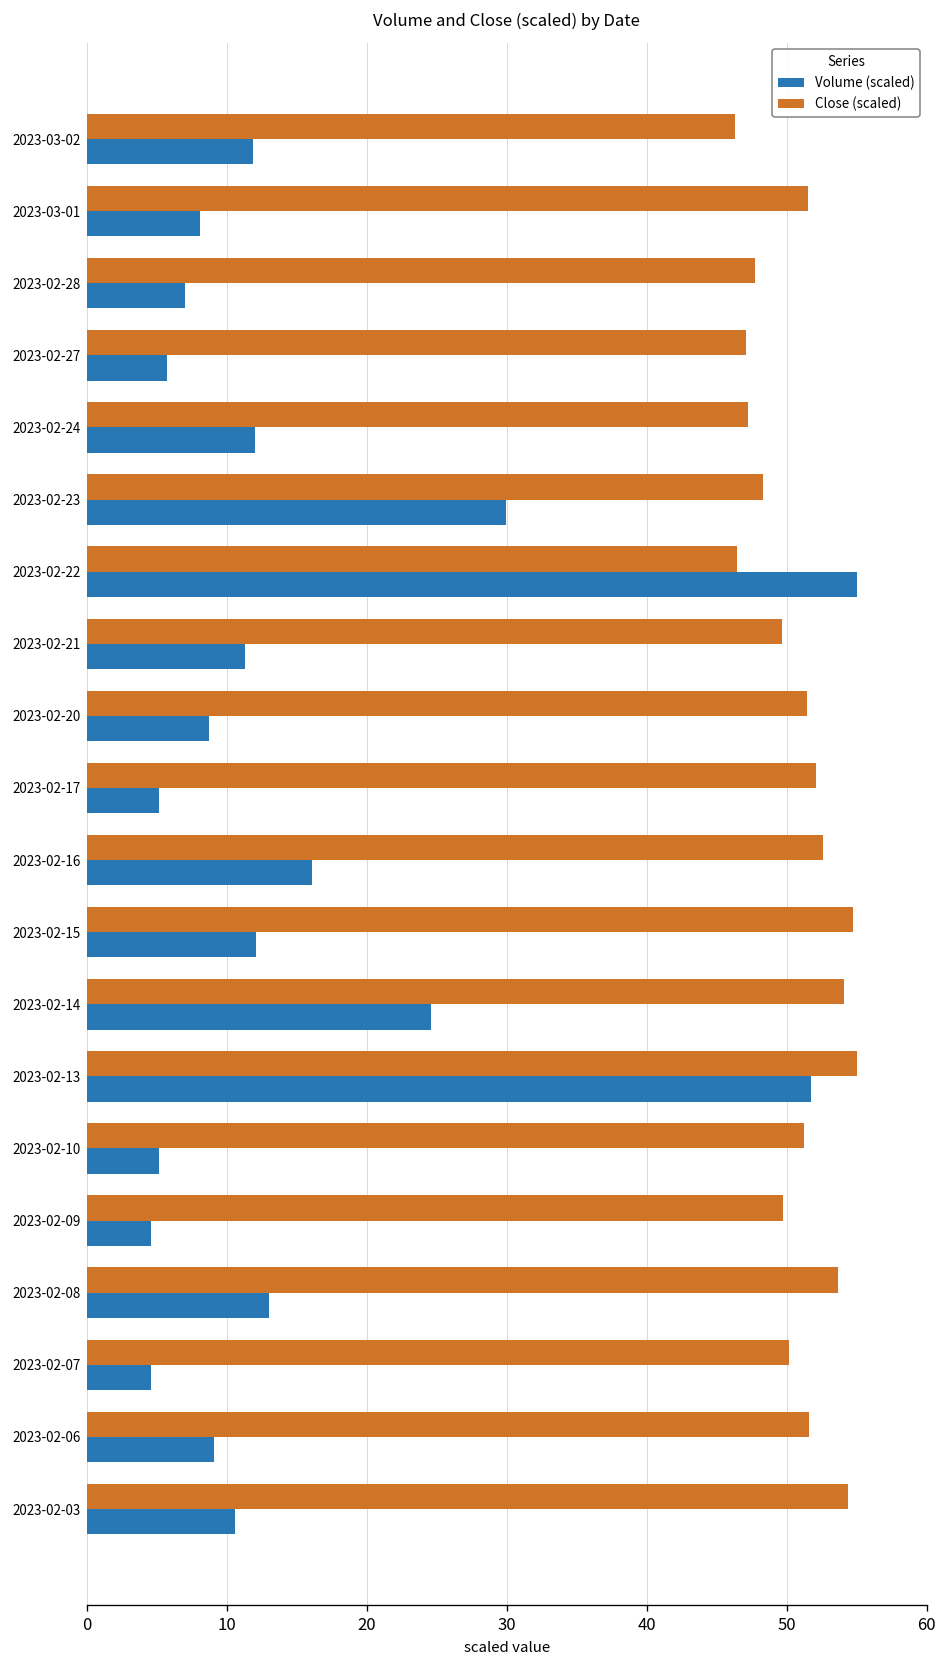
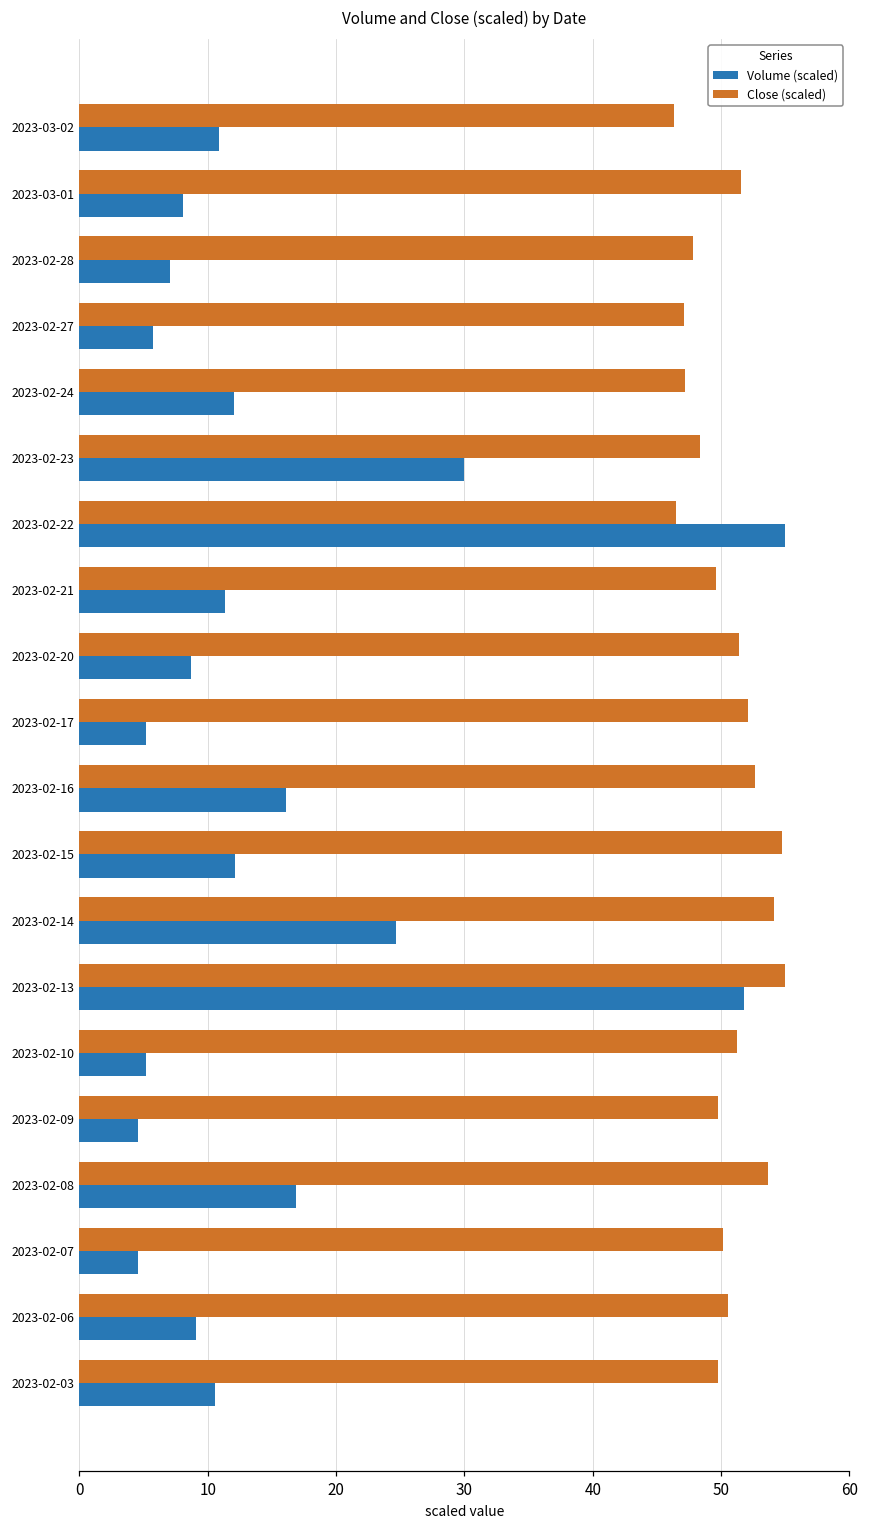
Volume (scaled), 2023-03-02: 11.9 -> 10.9
Volume (scaled), 2023-02-08: 13.0 -> 16.9
Close (scaled), 2023-02-06: 51.6 -> 50.5
Close (scaled), 2023-02-03: 54.4 -> 49.8
